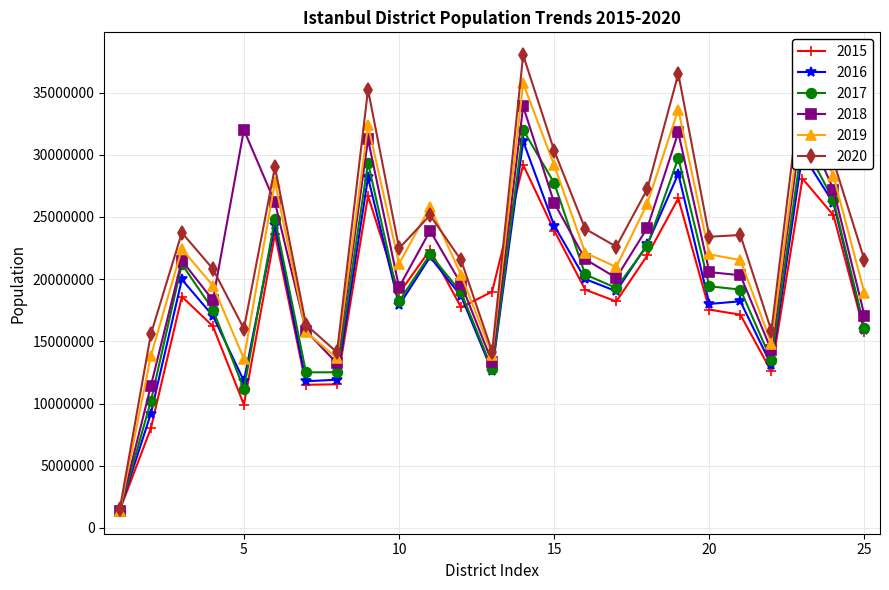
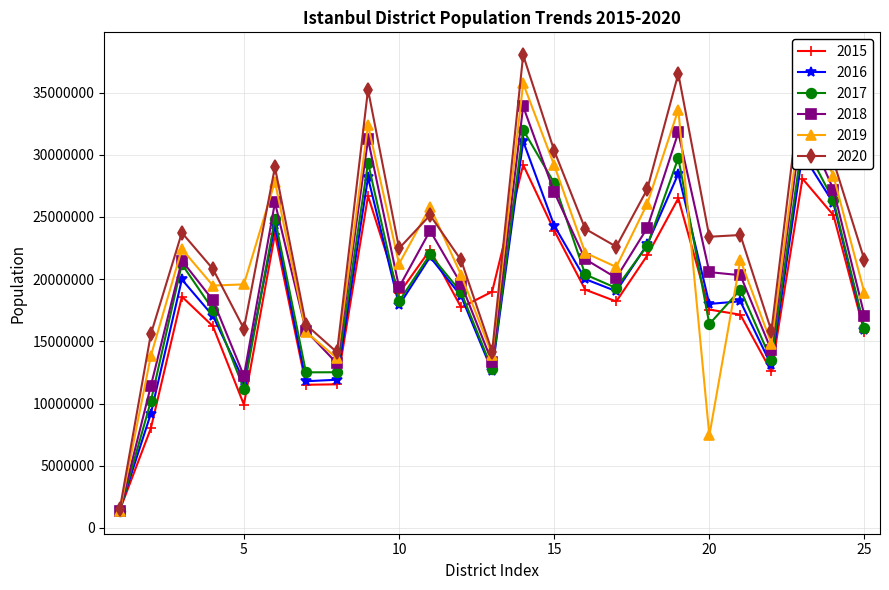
2018, 5: 32000000 -> 12200000
2019, 5: 13600000 -> 19600000
2018, 15: 26100000 -> 27000000
2017, 20: 19400000 -> 16400000
2019, 20: 22000000 -> 7400000
